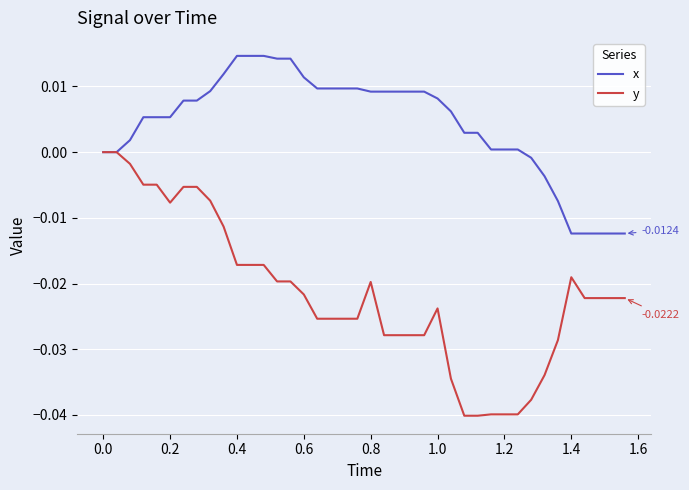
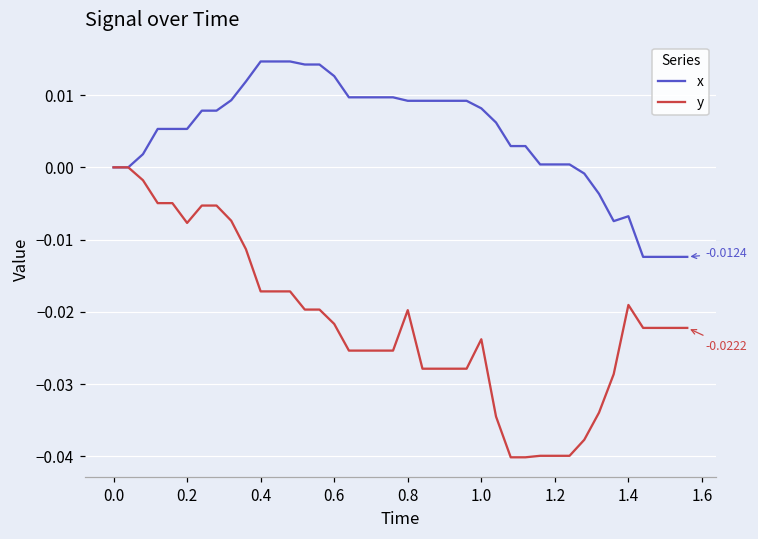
x, 0.6: 0.011 -> 0.013
x, 1.4: -0.012 -> -0.007
